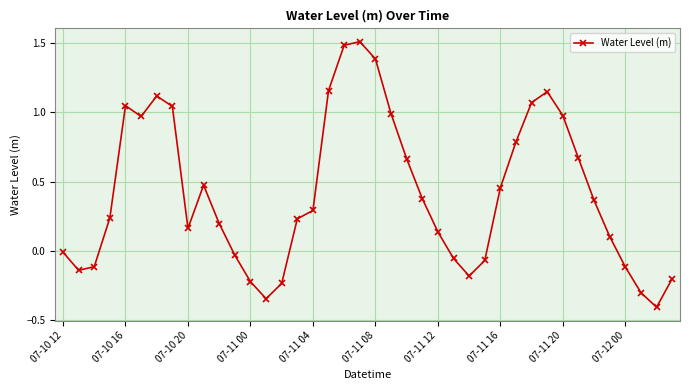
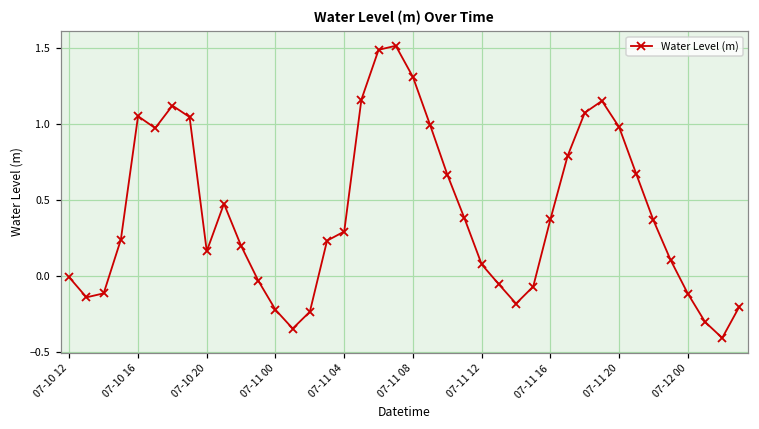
07-11 08: 1.39 -> 1.31
07-11 12: 0.14 -> 0.08
07-11 16: 0.46 -> 0.37
